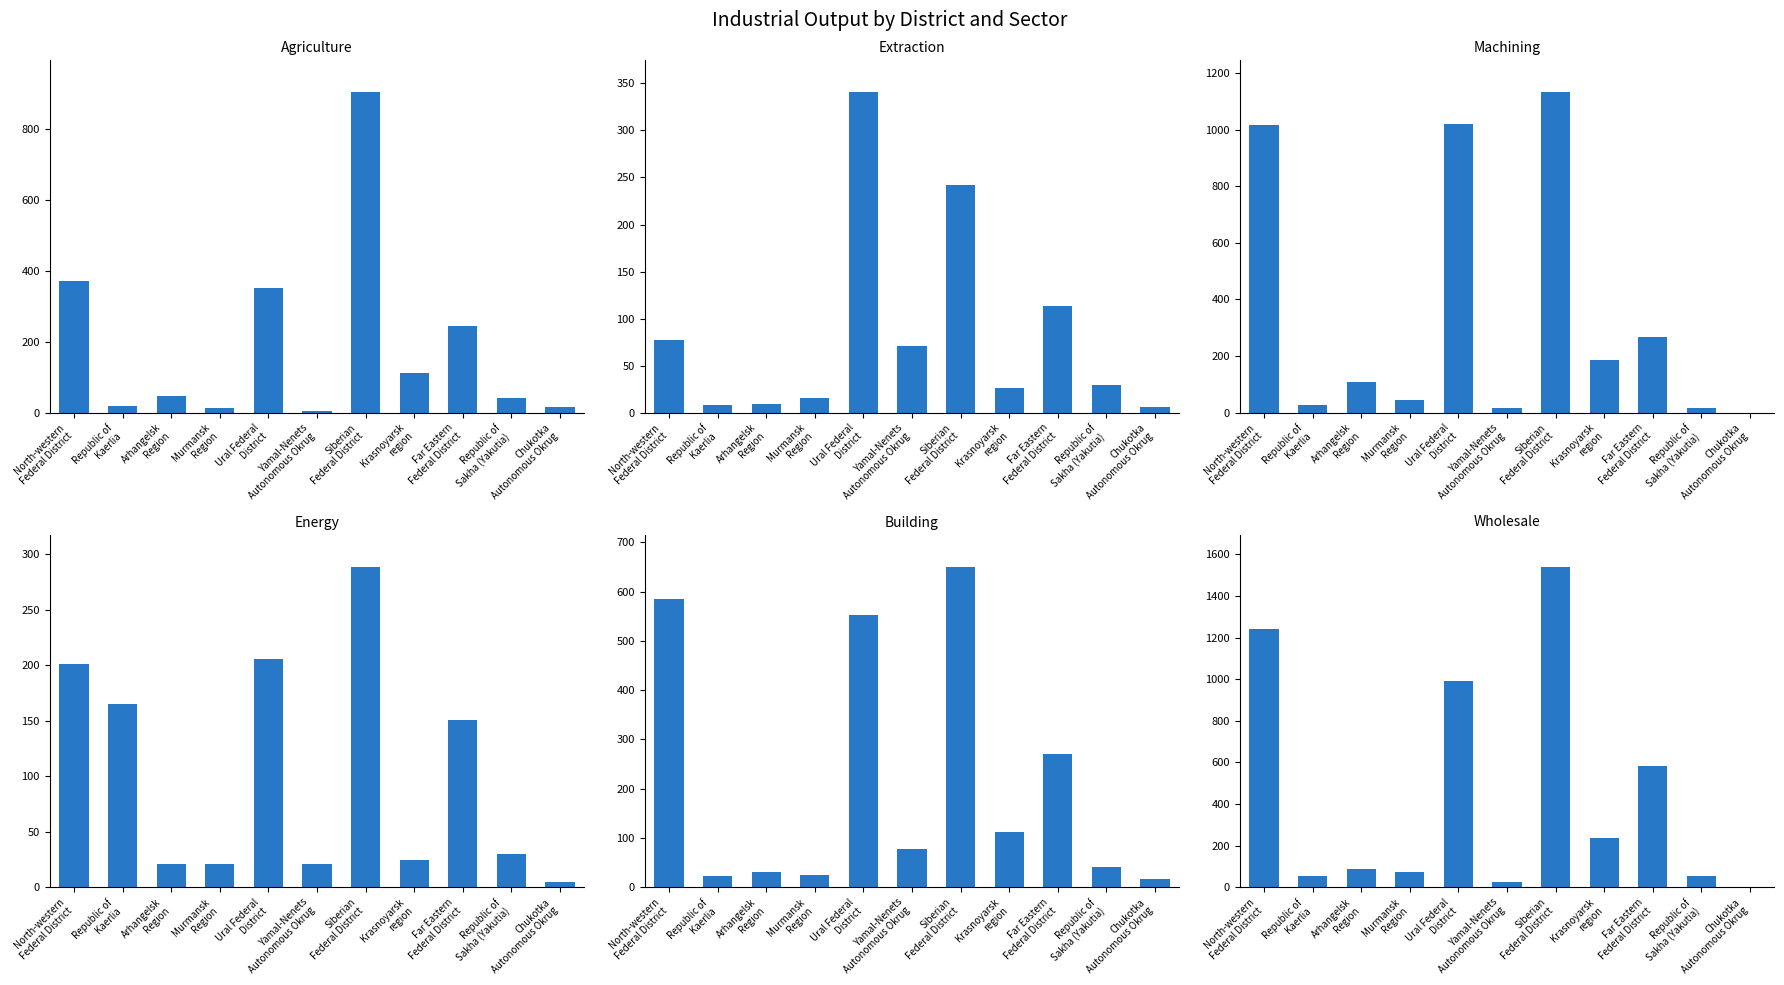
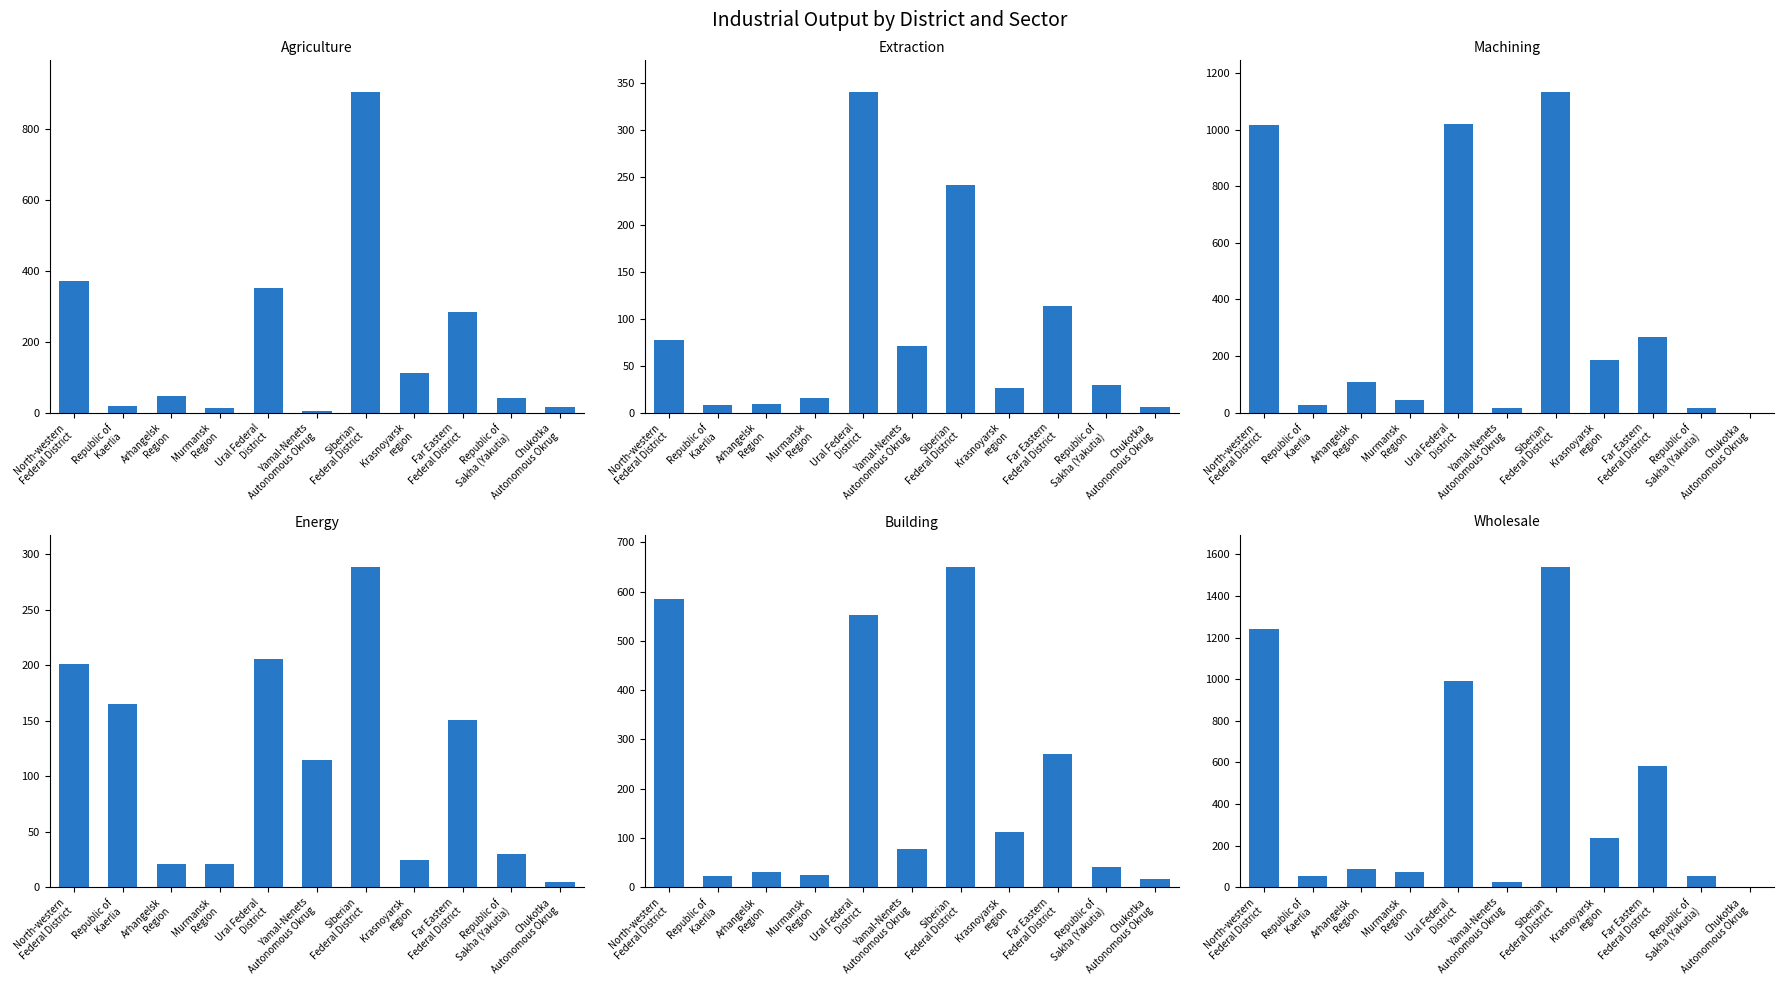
Agriculture, Far Eastern Federal District: 240 -> 280
Energy, Yamal-Nenets Autonomous Okrug: 21 -> 115
